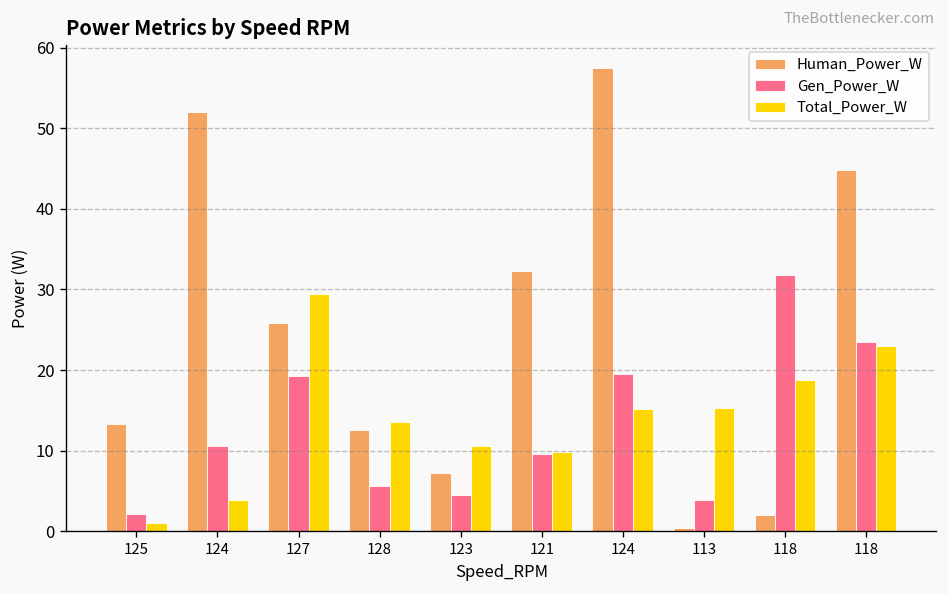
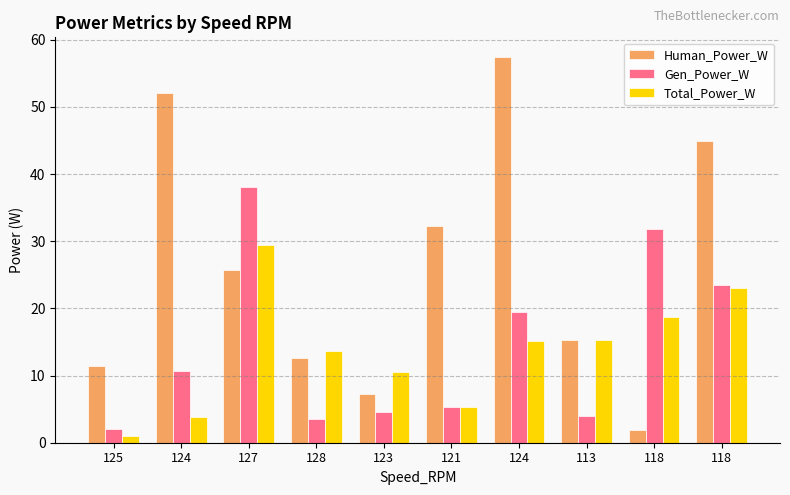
Human_Power_W, 125: 13 -> 11
Gen_Power_W, 127: 19 -> 38
Gen_Power_W, 128: 6 -> 4
Gen_Power_W, 121: 10 -> 5
Total_Power_W, 121: 10 -> 5
Human_Power_W, 113: 0 -> 15
